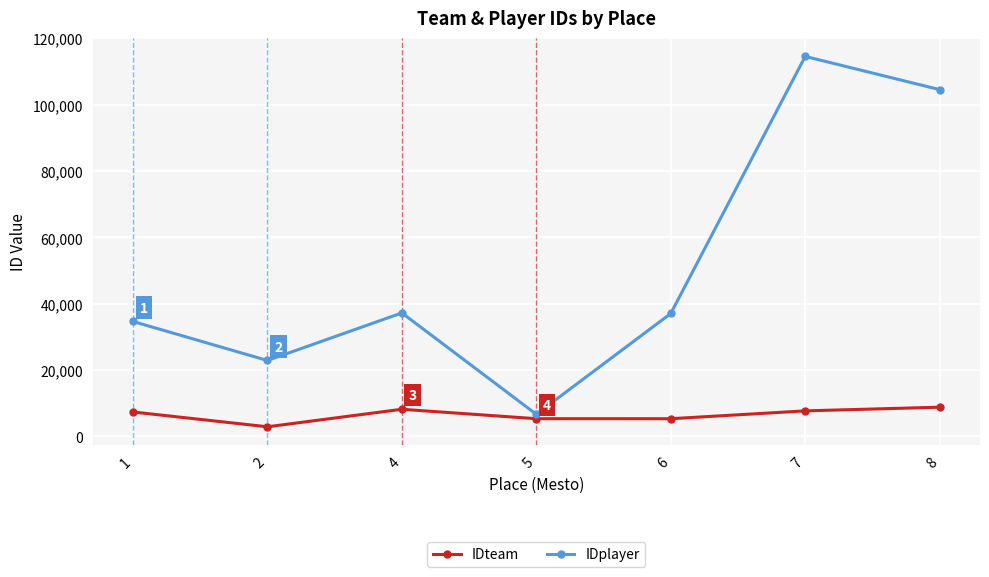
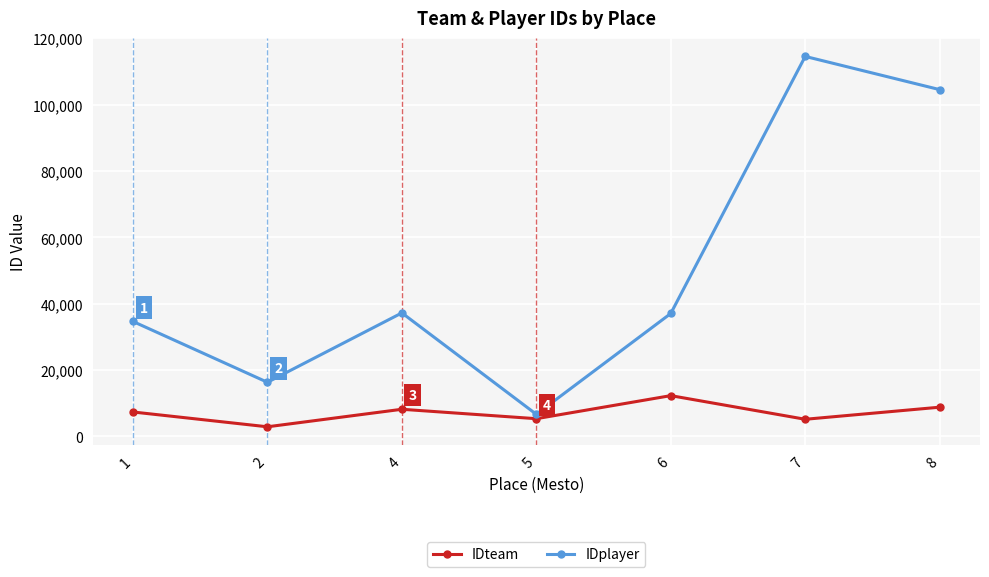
IDplayer, 2: 23,000 -> 16,000
IDteam, 6: 5,000 -> 12,000
IDteam, 7: 8,000 -> 5,000
